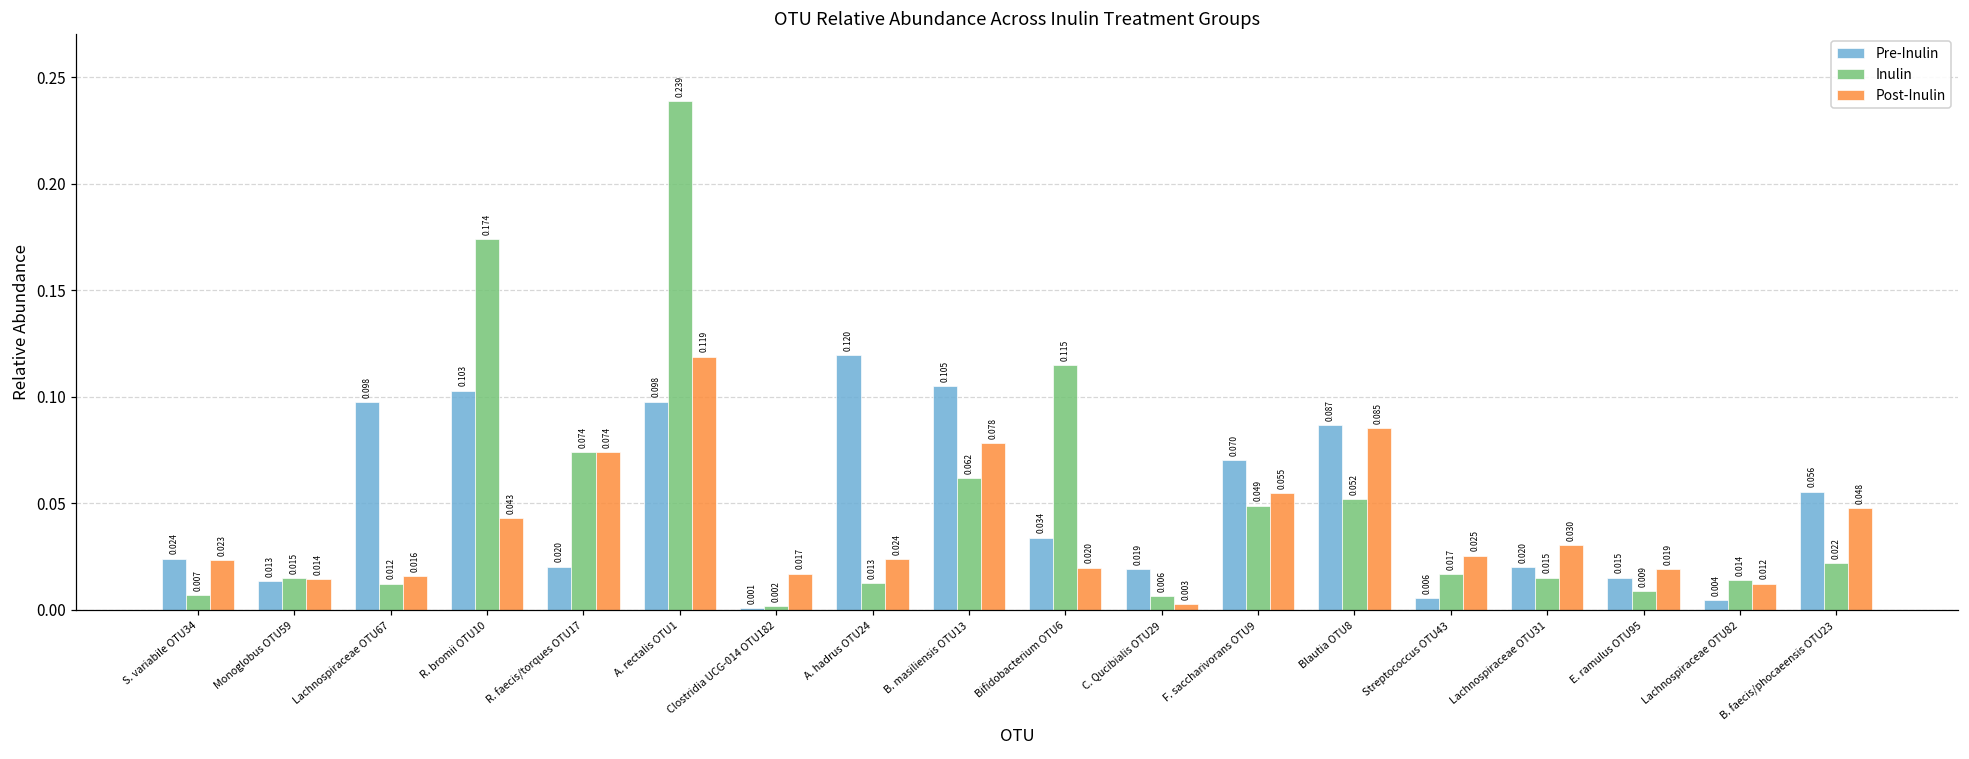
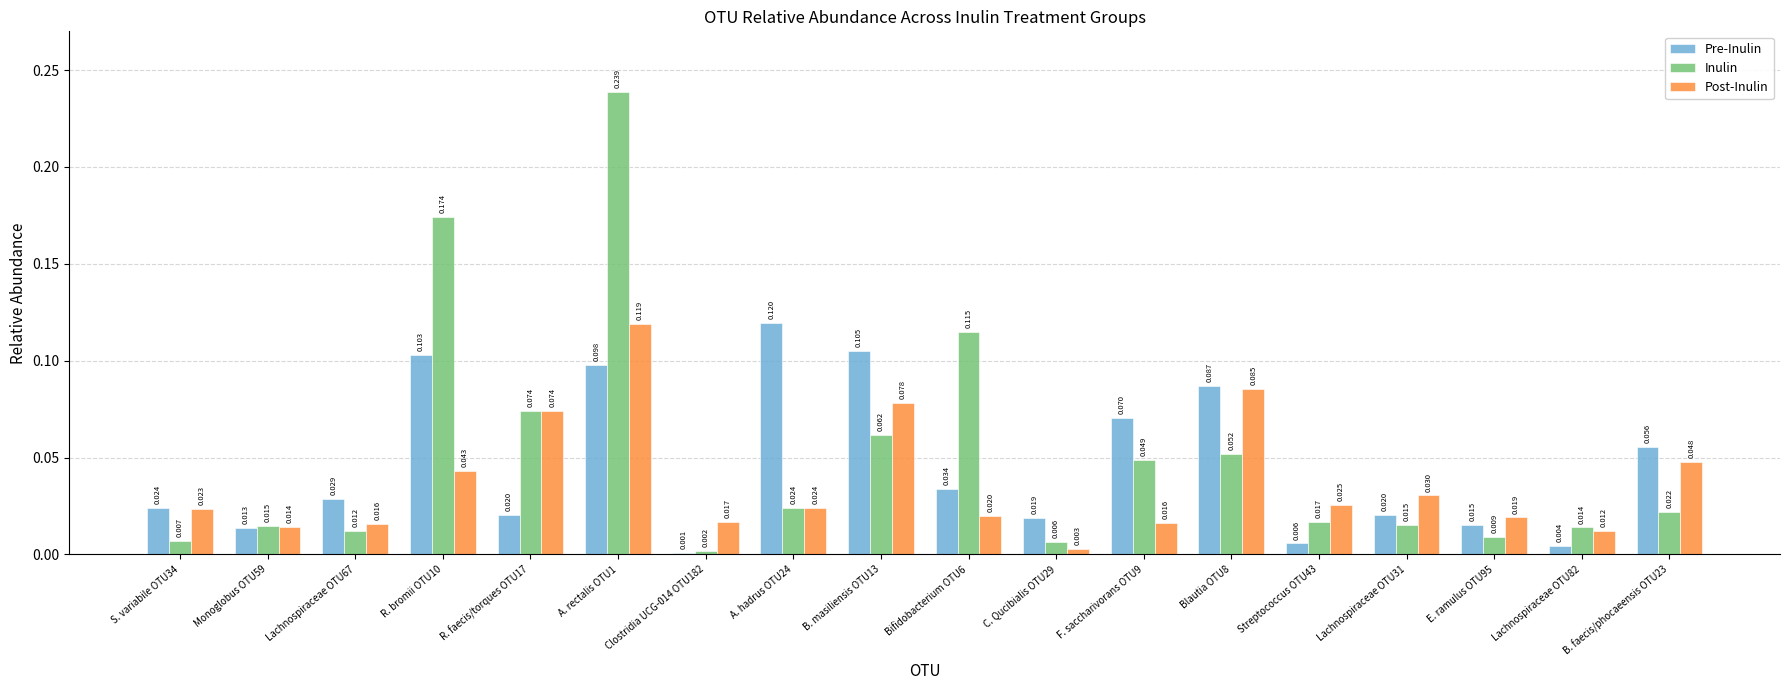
Pre-Inulin, Lachnospiraceae OTU67: 0.098 -> 0.029
Inulin, A. hadrus OTU24: 0.013 -> 0.024
Post-Inulin, F. saccharivorans OTU9: 0.055 -> 0.016
